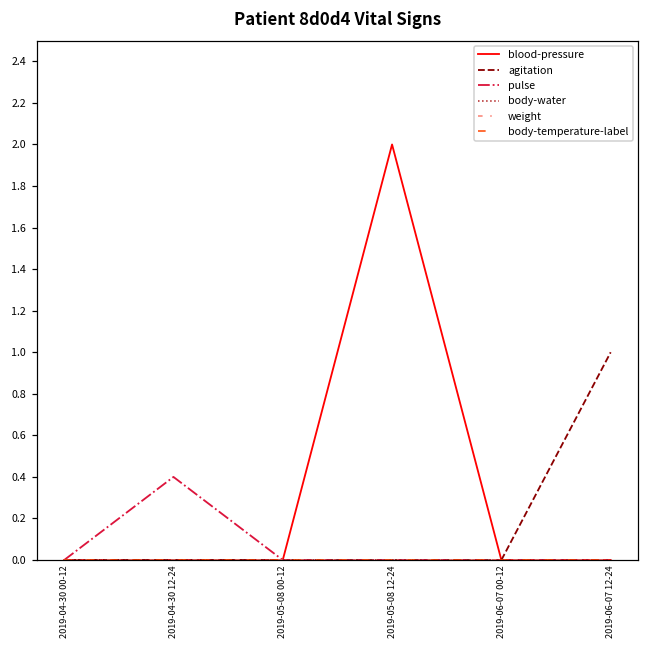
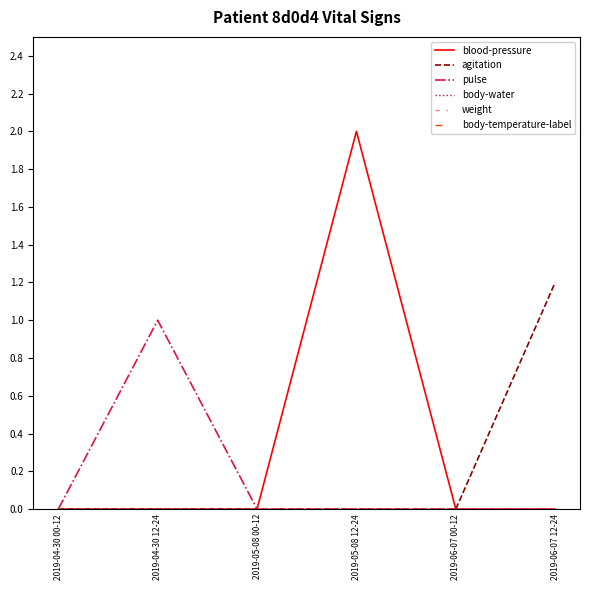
pulse, 2019-04-30 12-24: 0.4 -> 1.0
agitation, 2019-06-07 12-24: 1.0 -> 1.2
